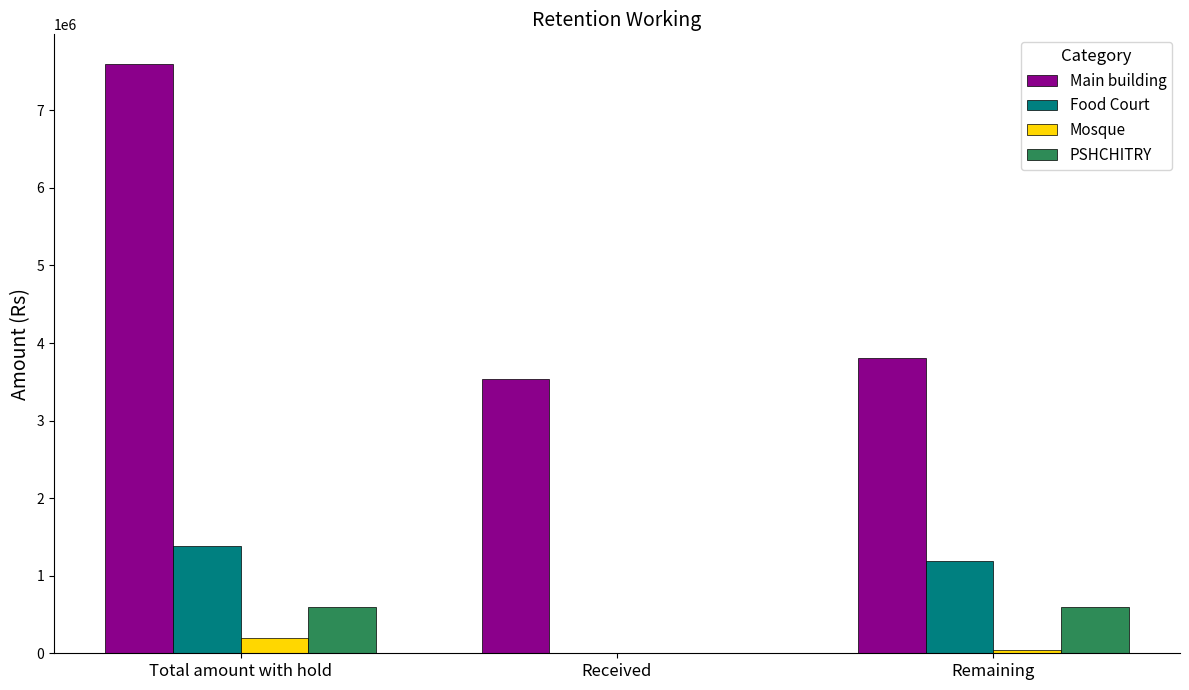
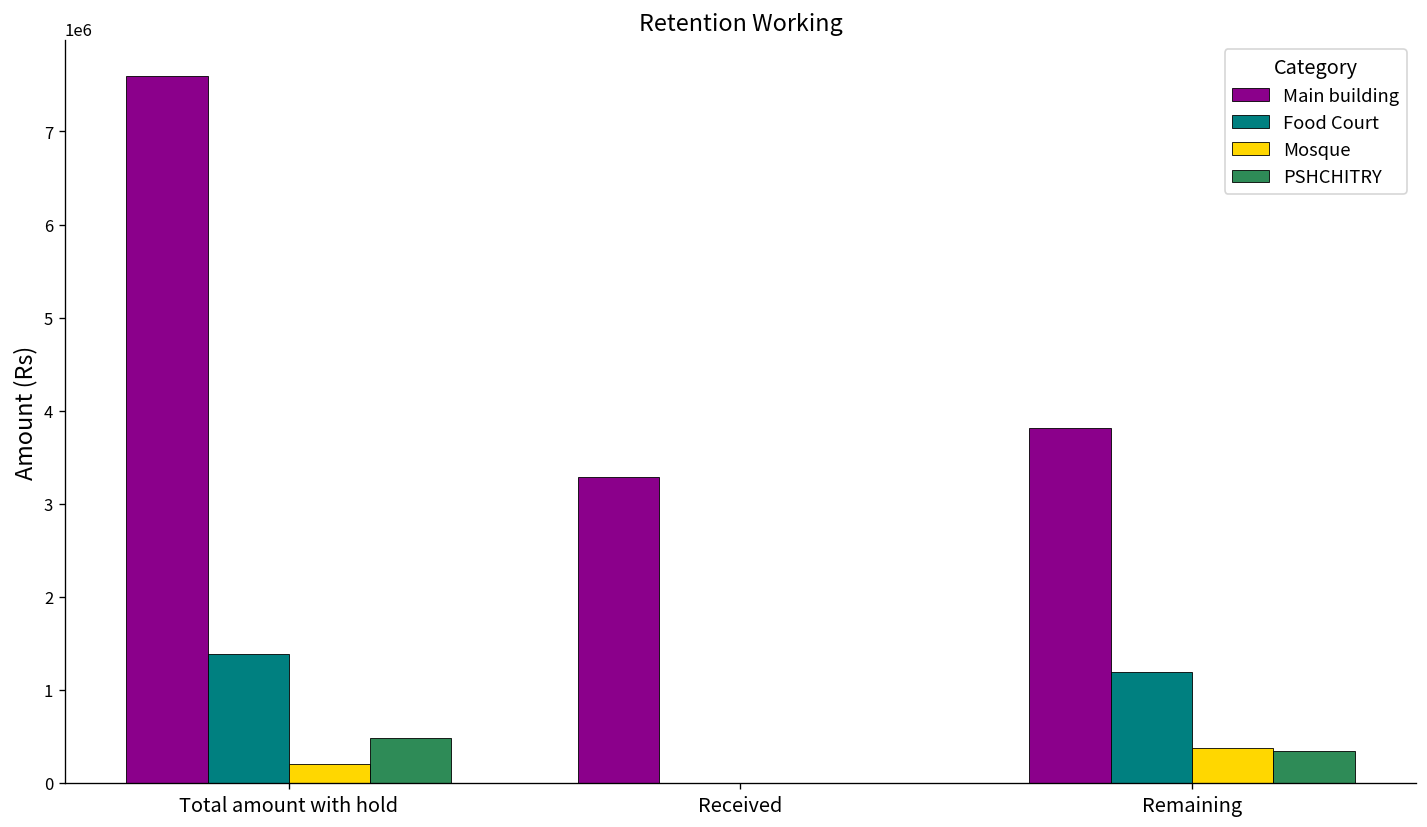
PSHCHITRY, Total amount with hold: 600000 -> 500000
Main building, Received: 3500000 -> 3300000
Mosque, Remaining: 0 -> 400000
PSHCHITRY, Remaining: 600000 -> 300000
